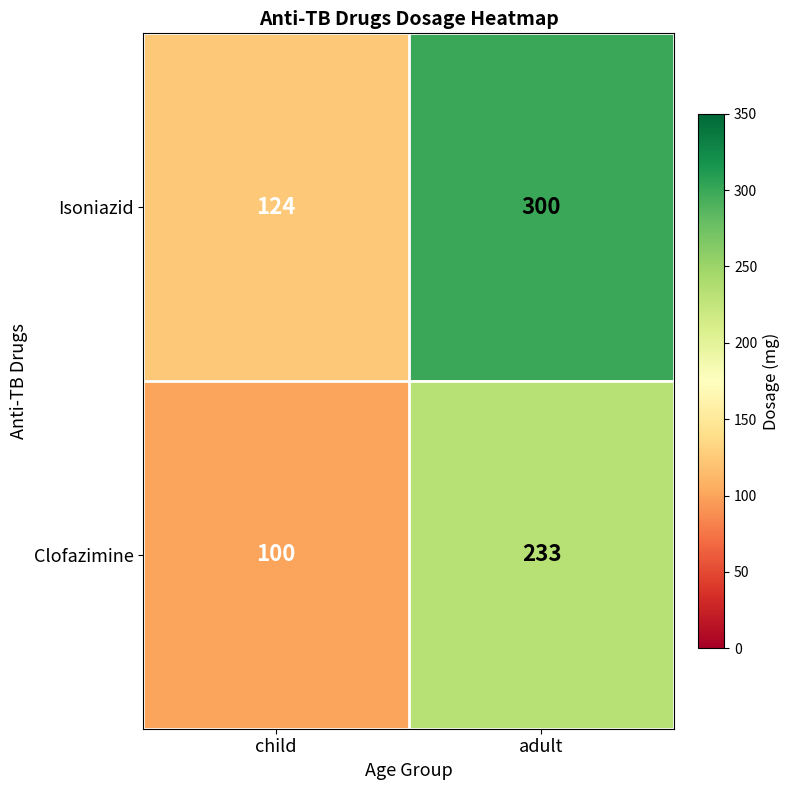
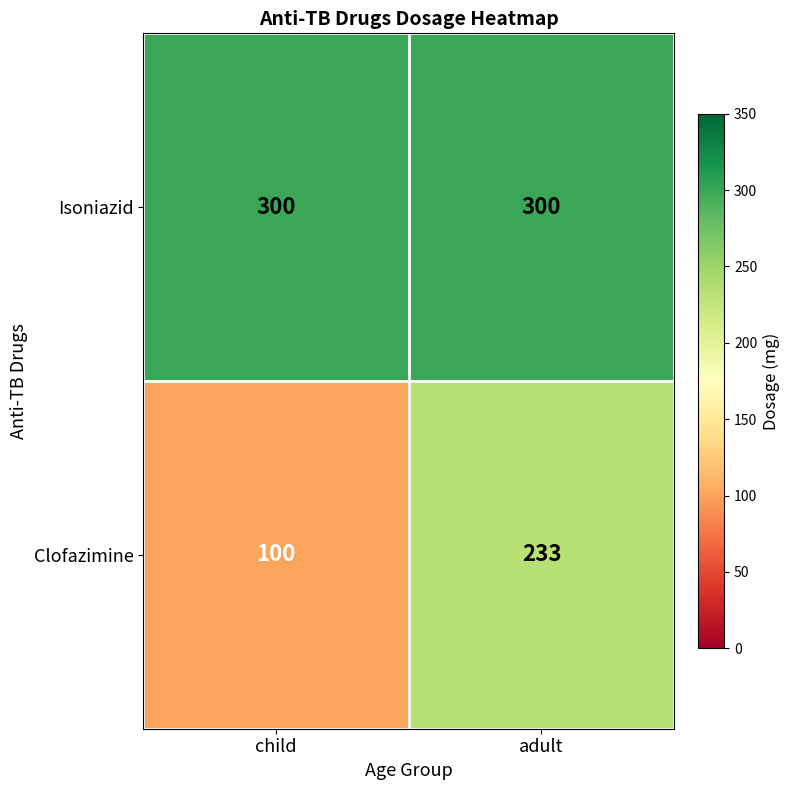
Isoniazid, child: 124 -> 300
